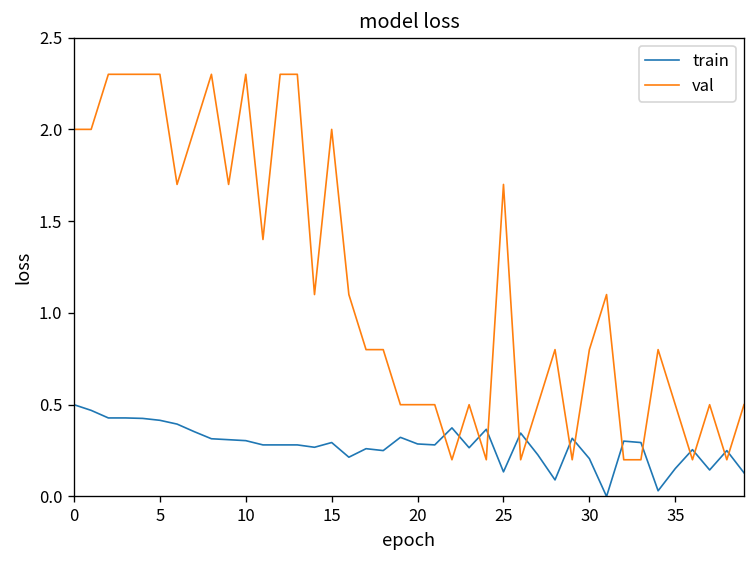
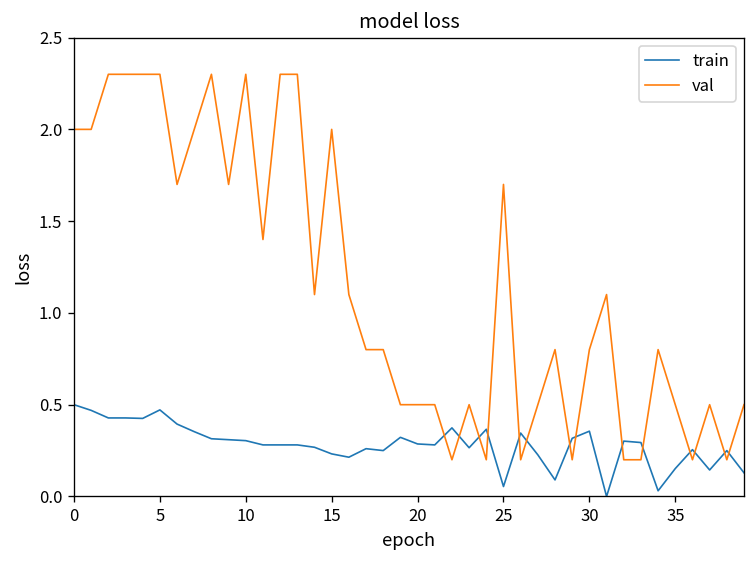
train, 5: 0.41 -> 0.47
train, 15: 0.29 -> 0.23
train, 25: 0.13 -> 0.05
train, 30: 0.21 -> 0.36
